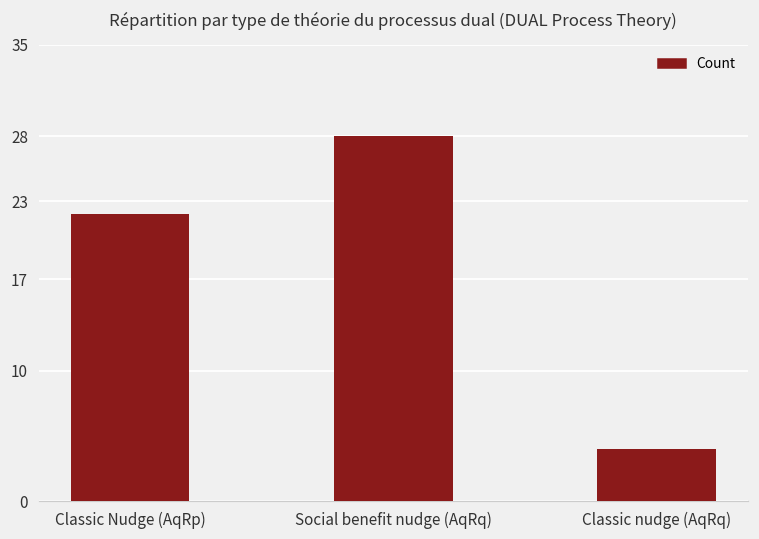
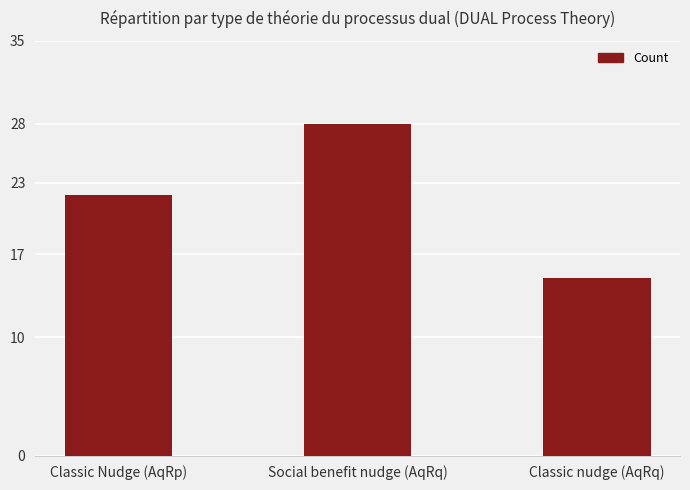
Classic nudge (AqRq): 4 -> 15
